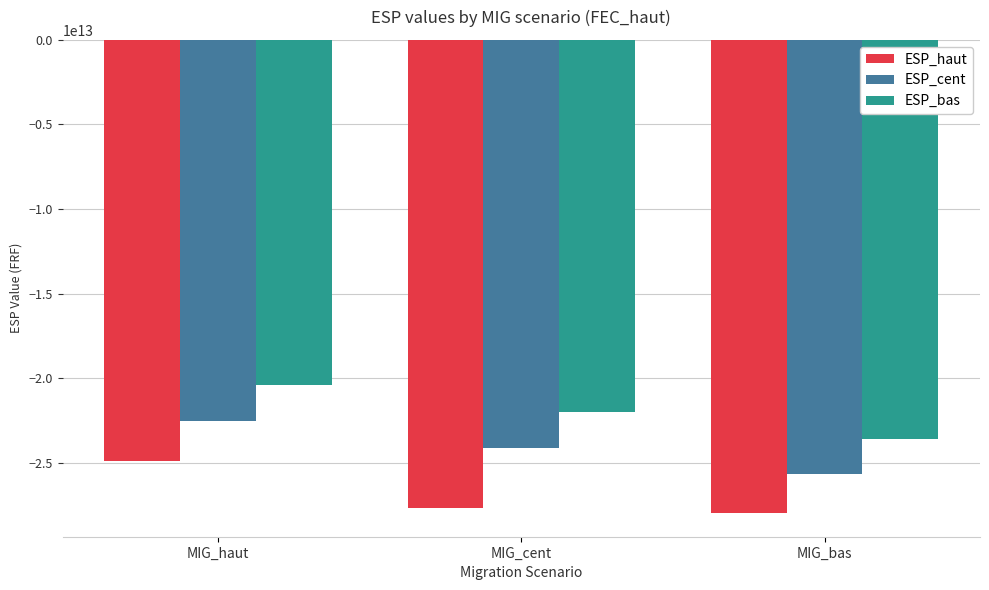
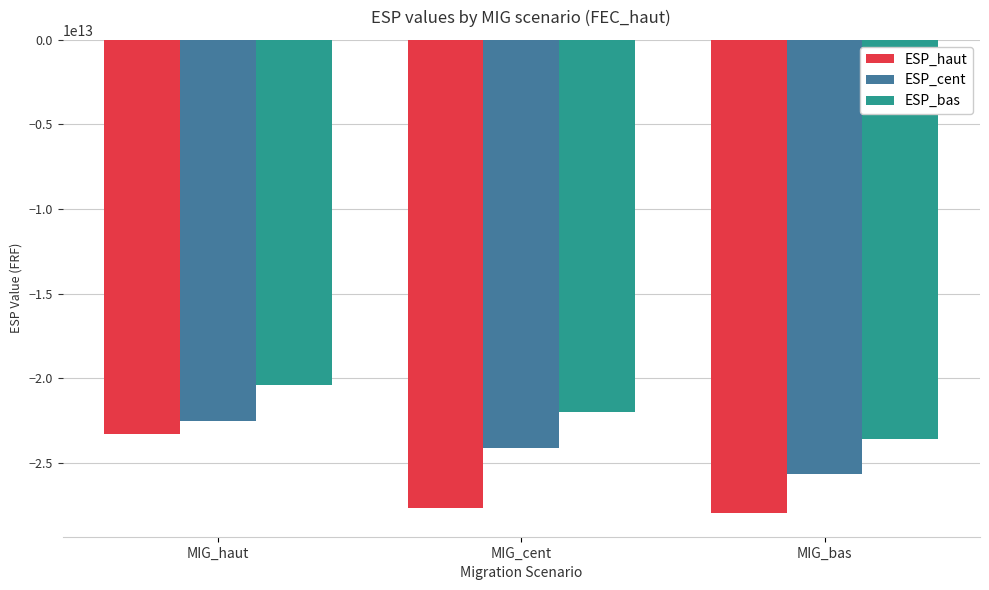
ESP_haut, MIG_haut: -24900000000000 -> -23300000000000
